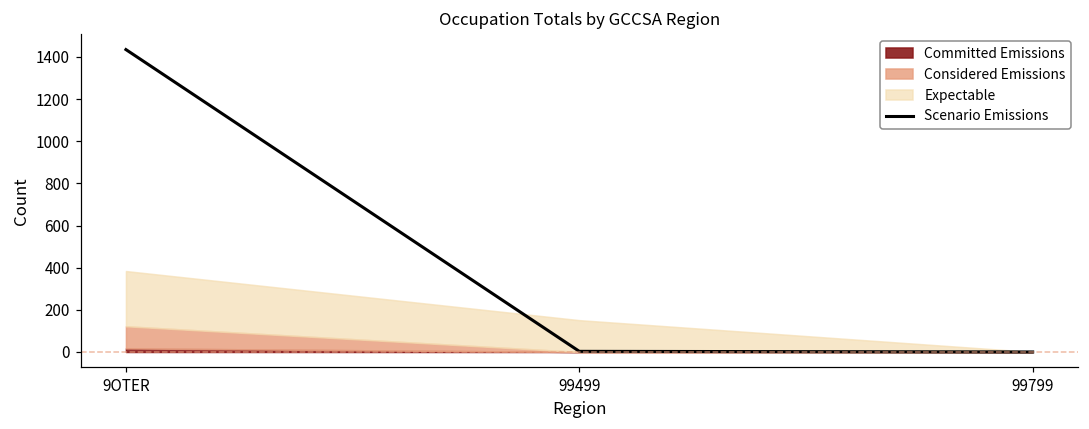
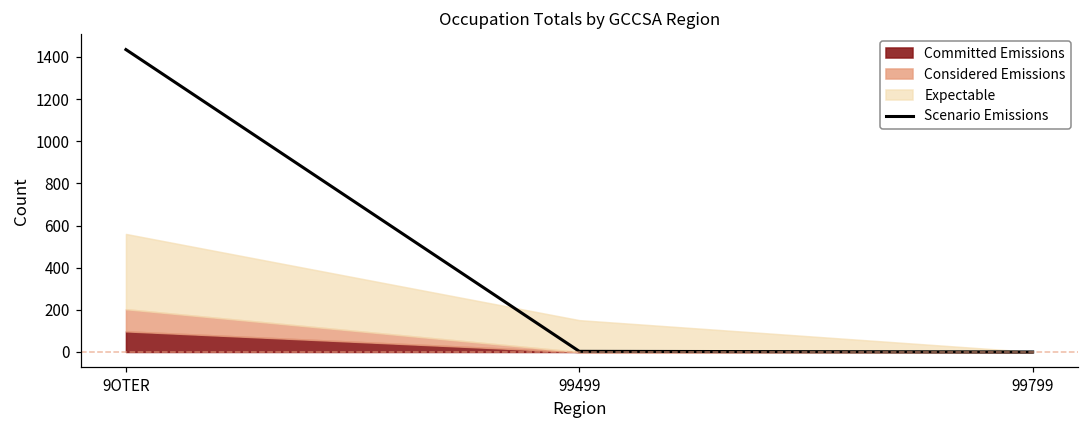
Committed Emissions, 9OTER: 20 -> 100
Expectable, 9OTER: 260 -> 360
